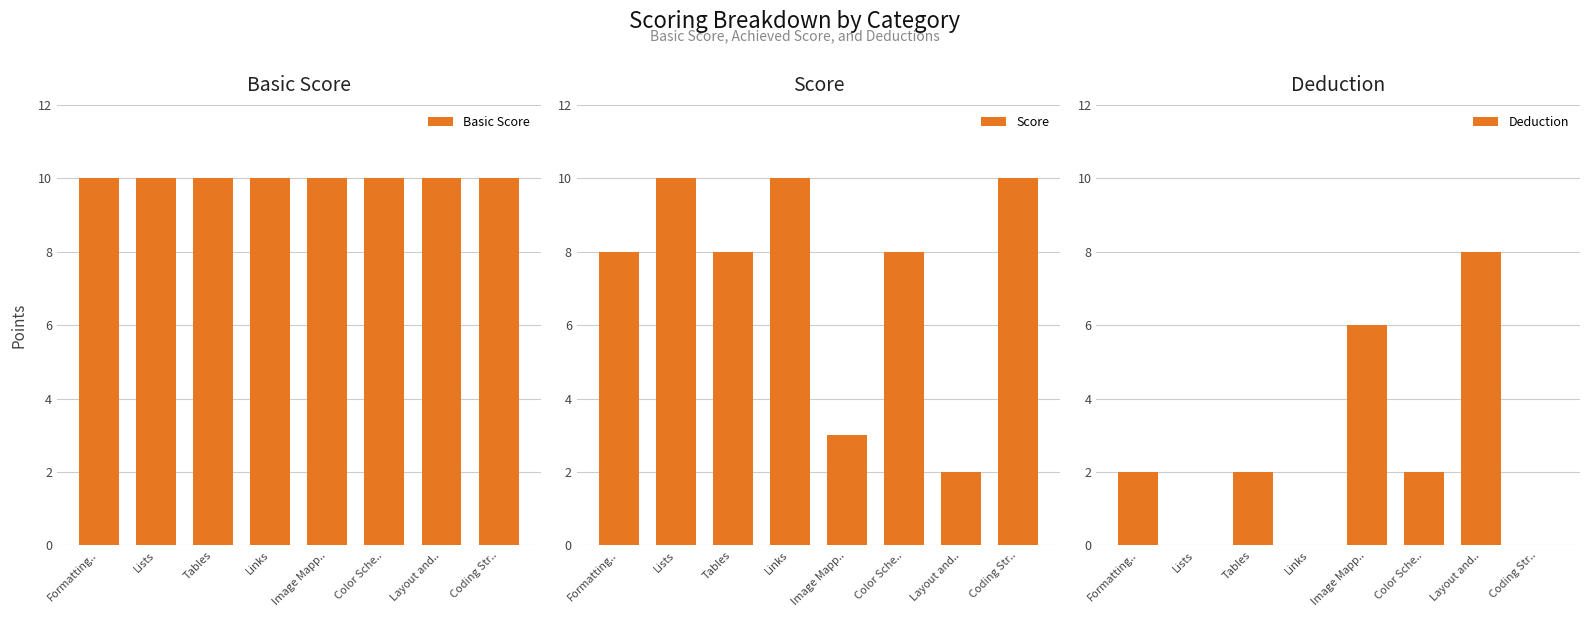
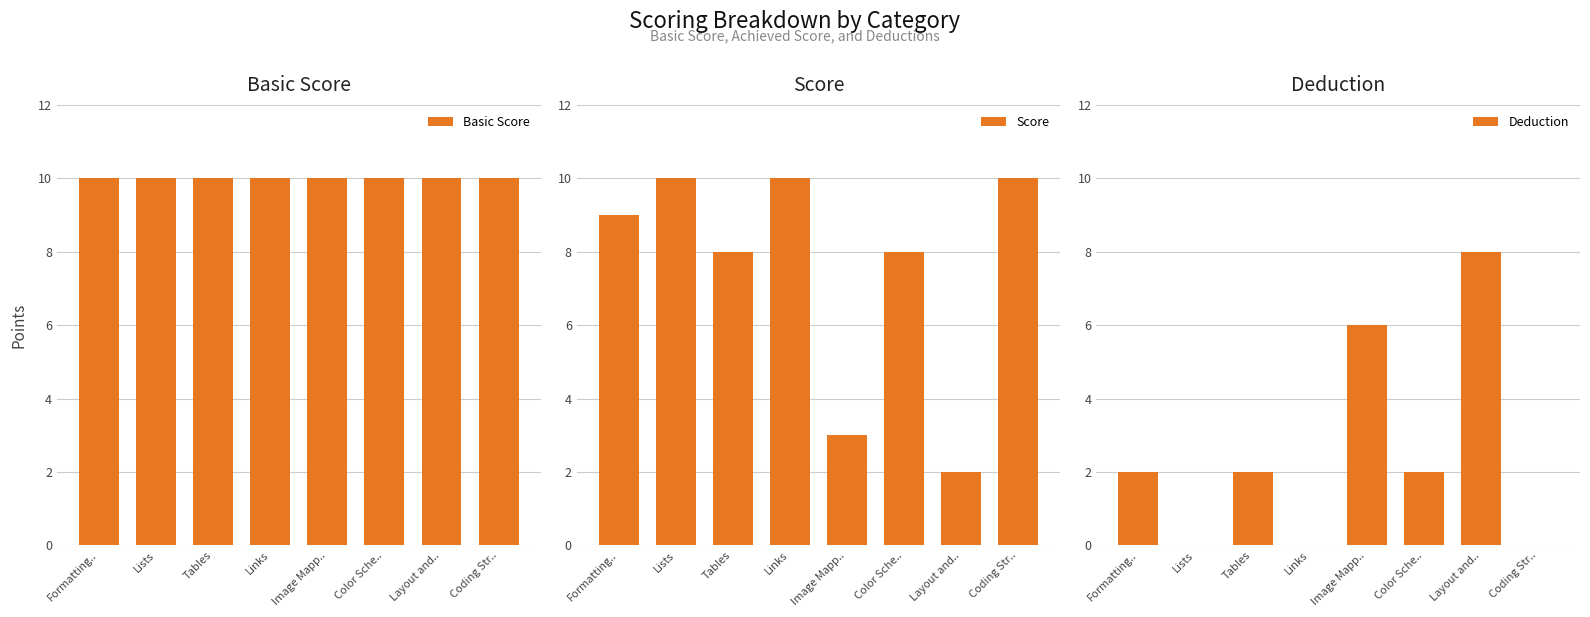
Score, Formatting..: 8 -> 9
